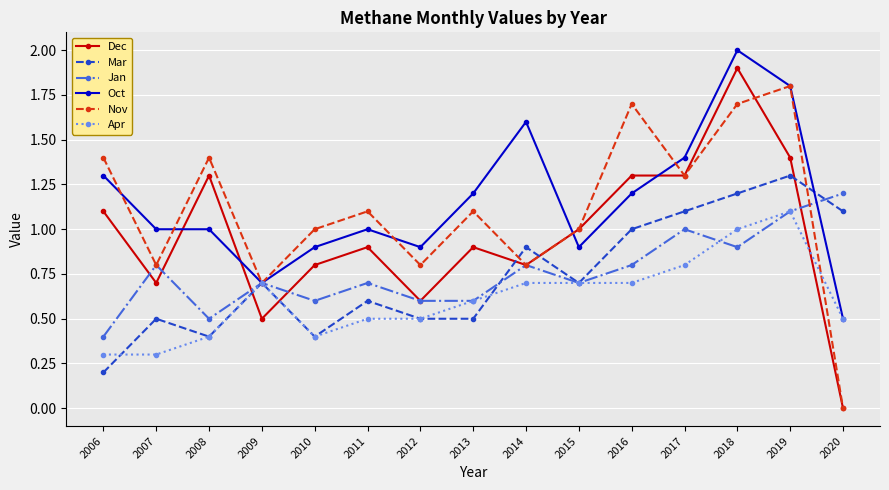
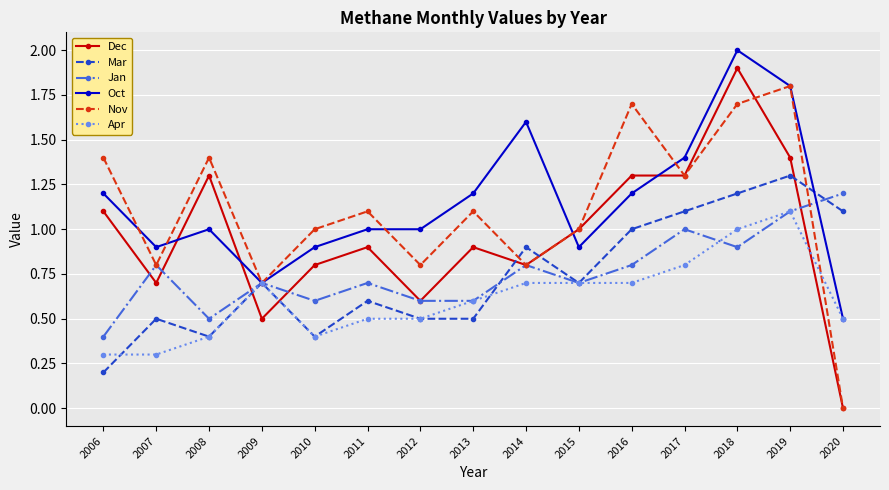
Oct, 2006: 1.3 -> 1.2
Oct, 2007: 1.0 -> 0.9
Oct, 2012: 0.9 -> 1.0
